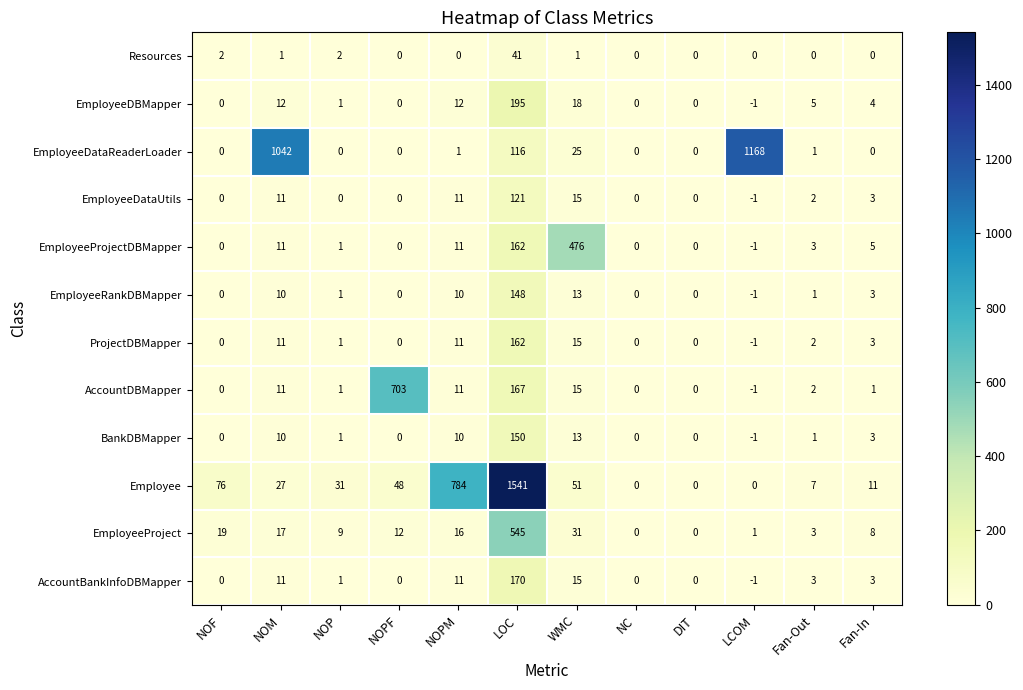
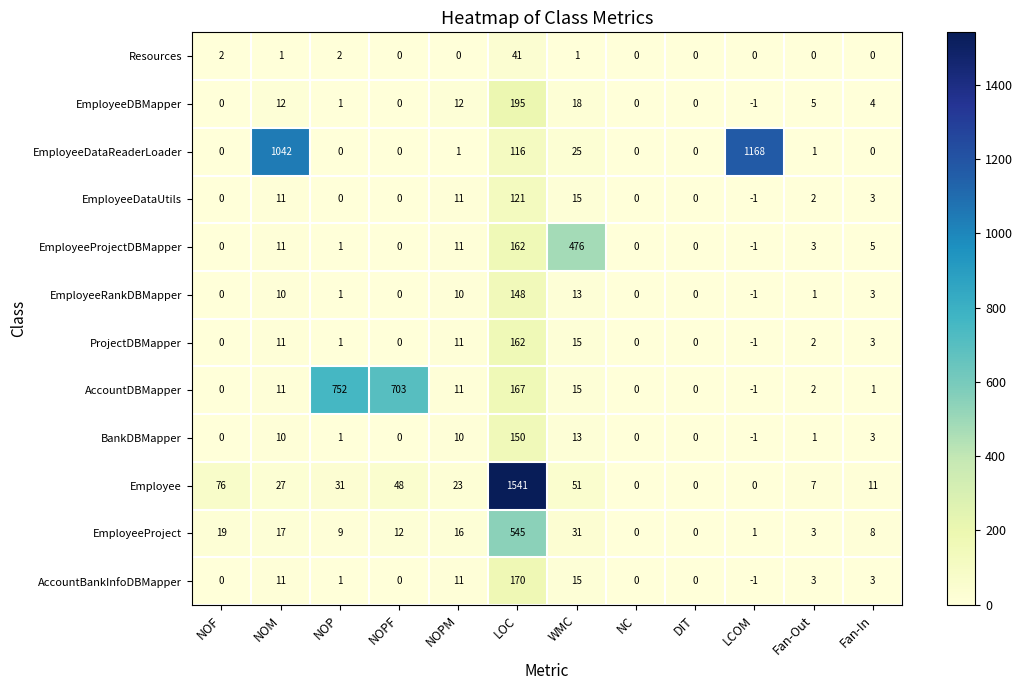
AccountDBMapper, NOP: 1 -> 752
Employee, NOPM: 784 -> 23
